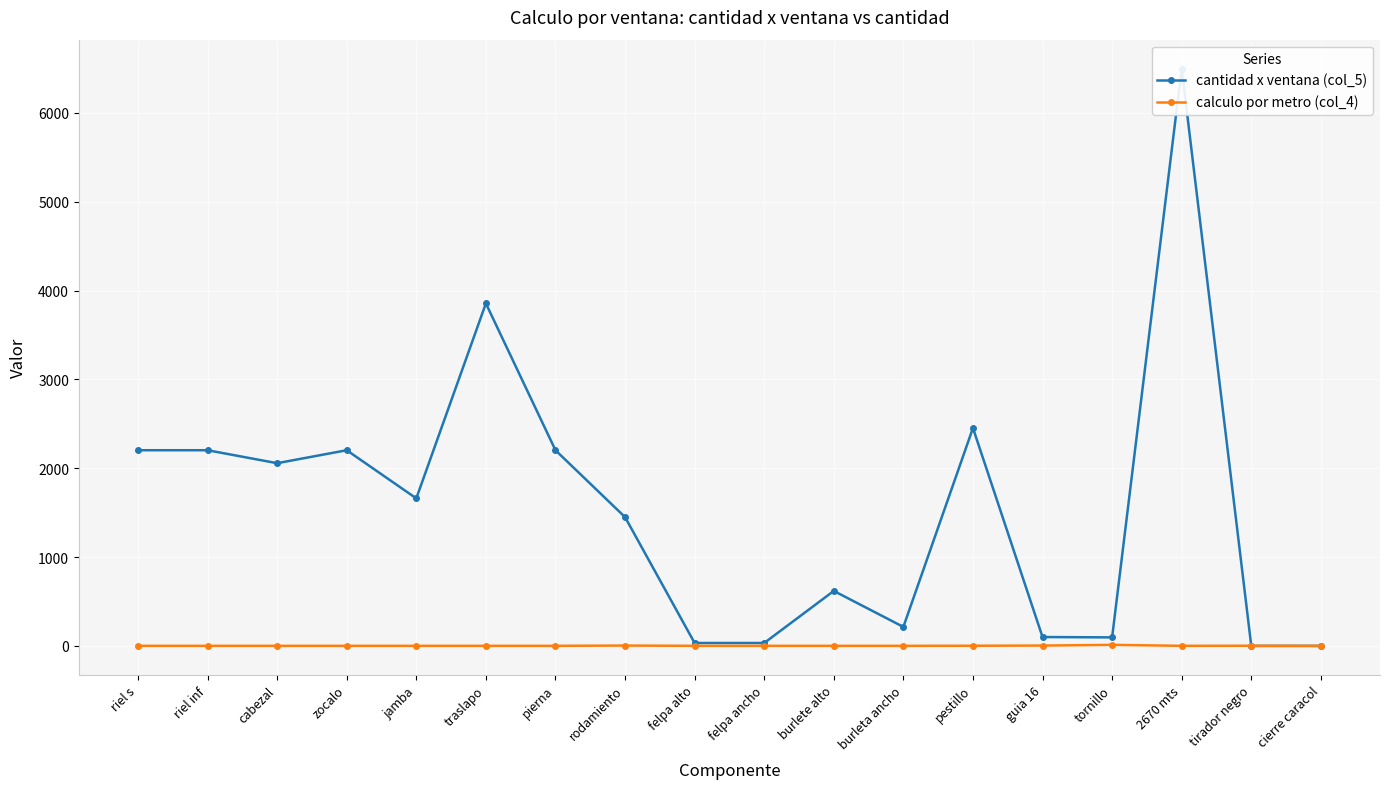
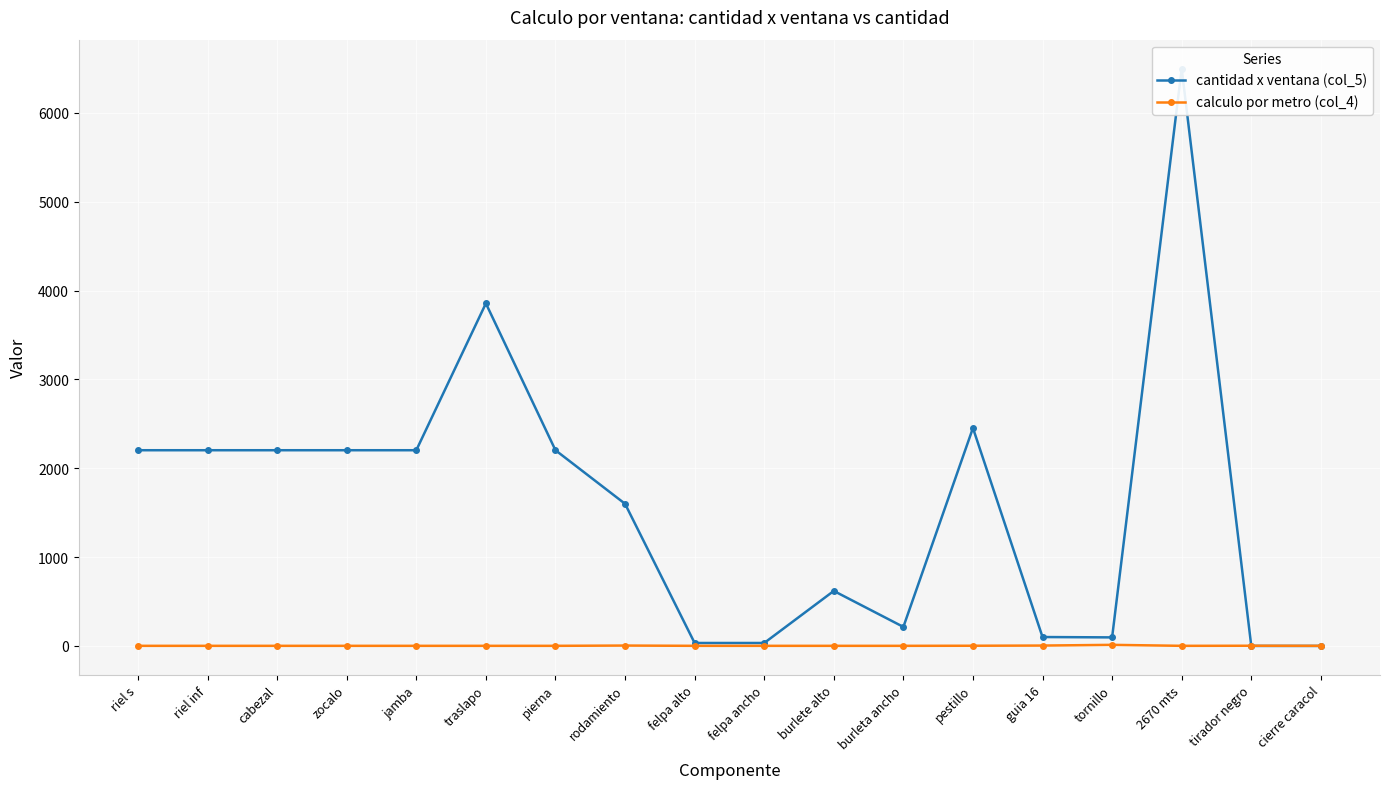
cantidad x ventana (col_5), cabezal: 2100 -> 2200
cantidad x ventana (col_5), jamba: 1700 -> 2200
cantidad x ventana (col_5), rodamiento: 1500 -> 1600
